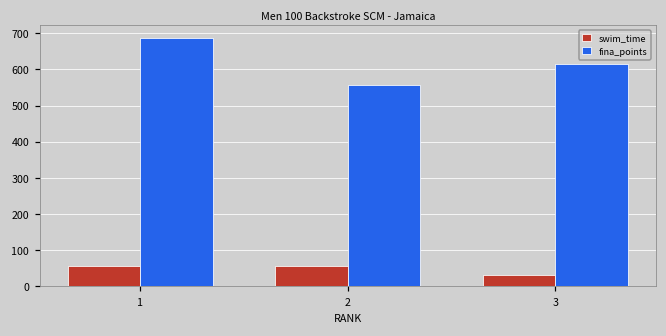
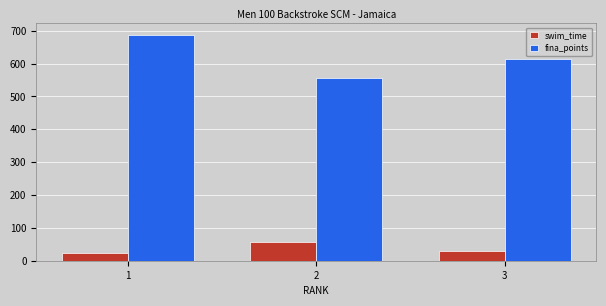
swim_time, 1: 60 -> 20
